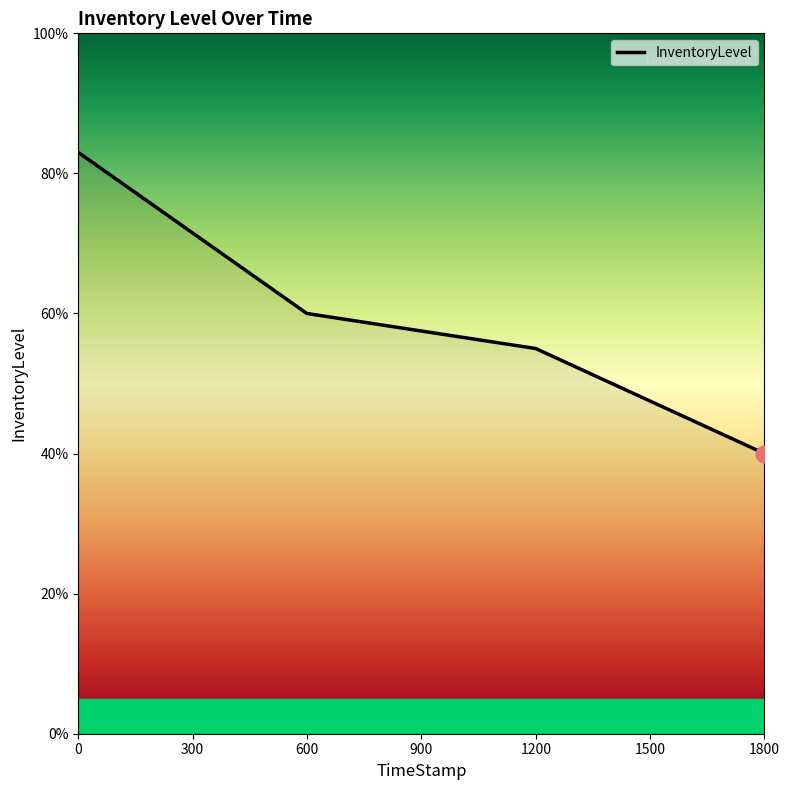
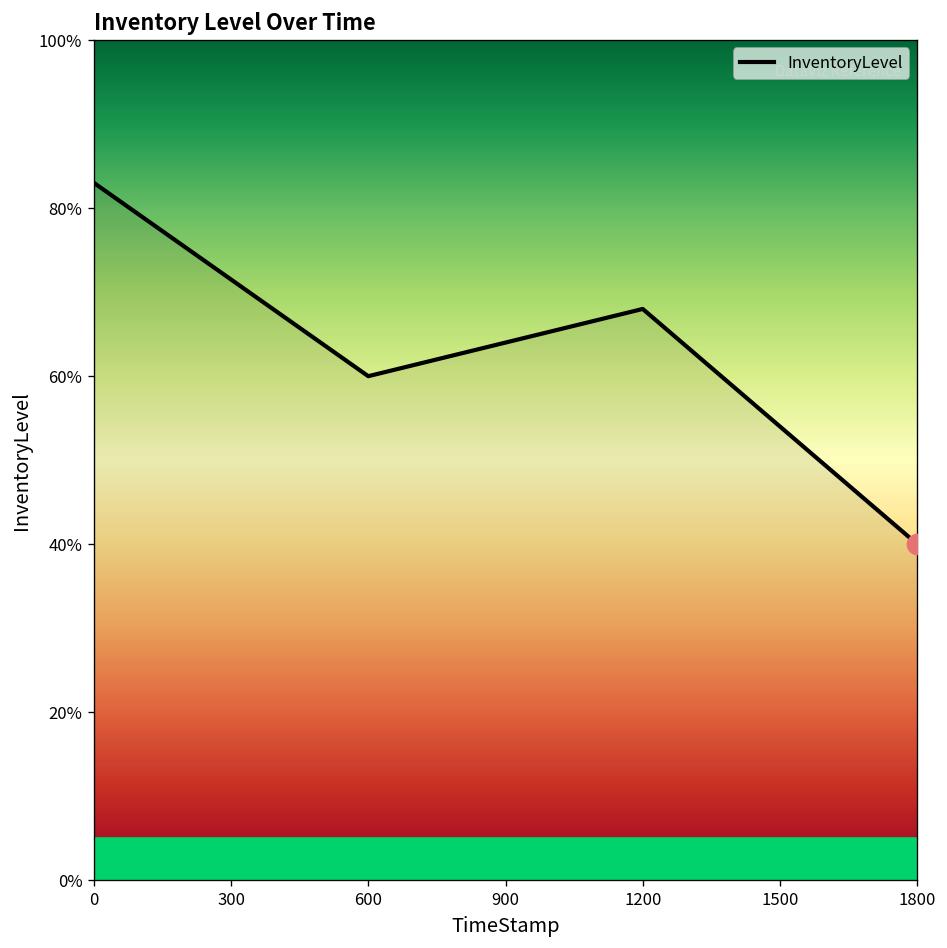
InventoryLevel, 1200: 55% -> 68%
